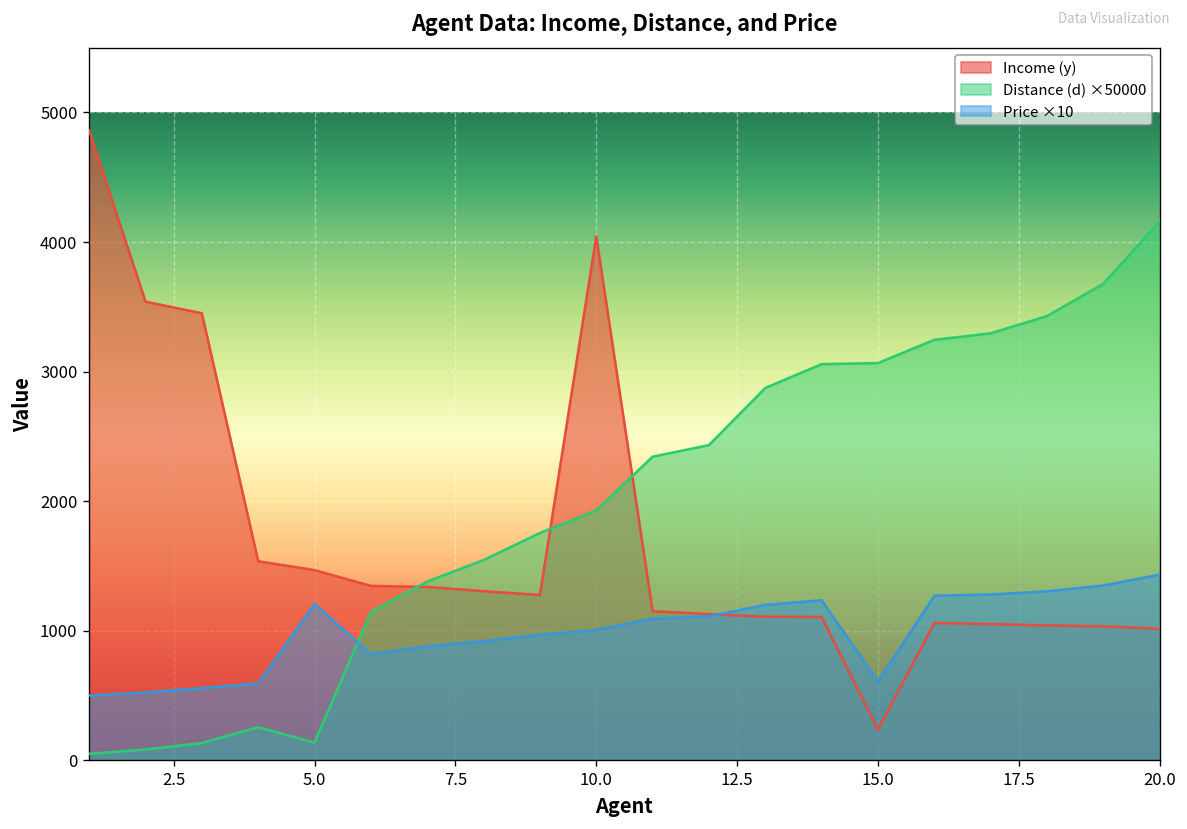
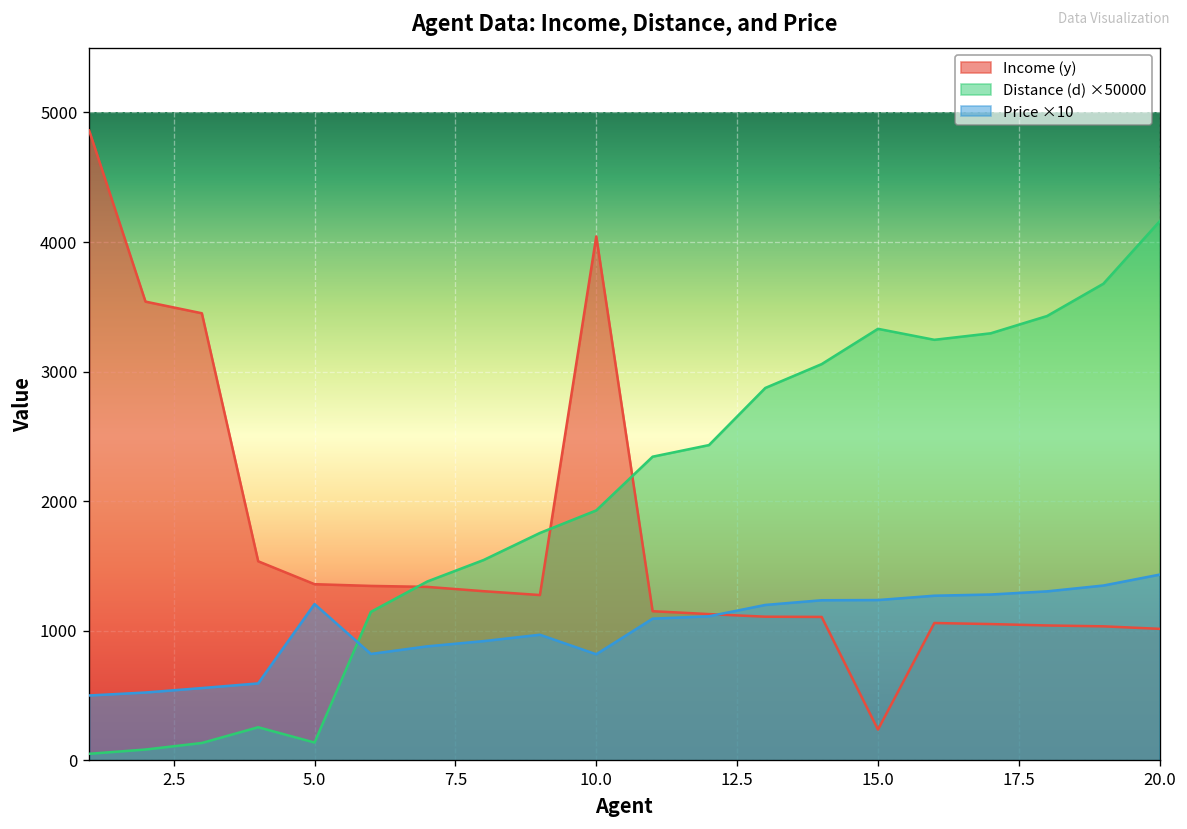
Income (y), 5.0: 1470 -> 1360
Price ×10, 10.0: 1010 -> 820
Distance (d) ×50000, 15.0: 3070 -> 3330
Price ×10, 15.0: 610 -> 1240
